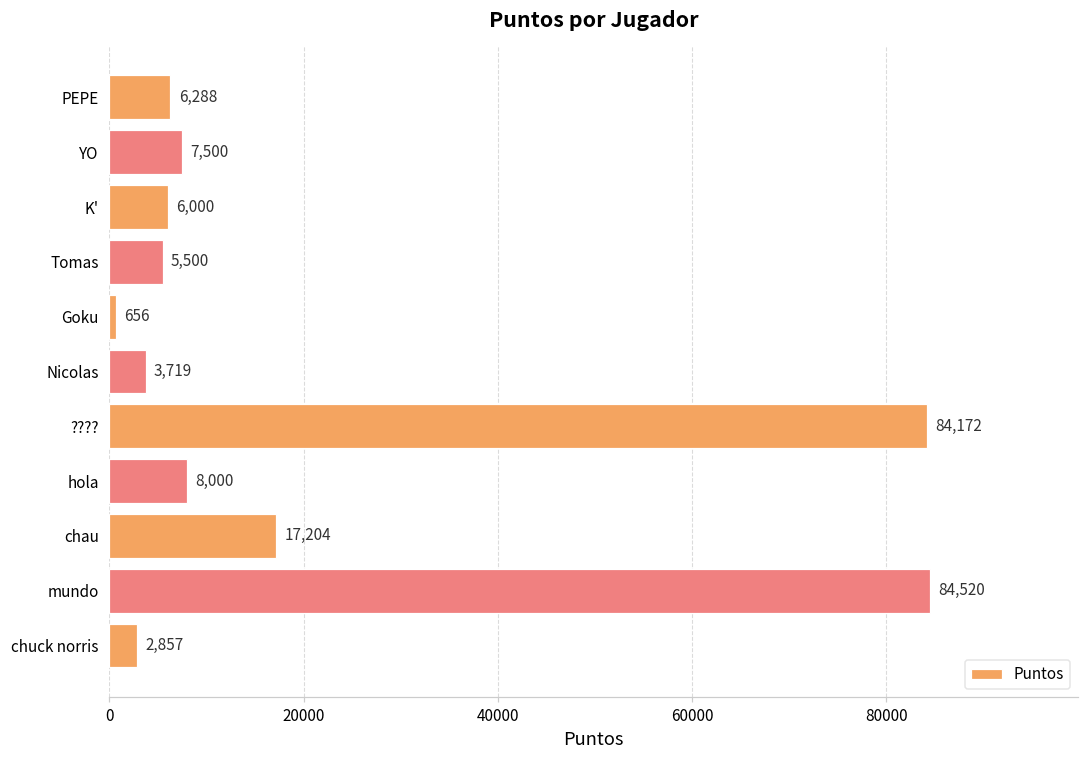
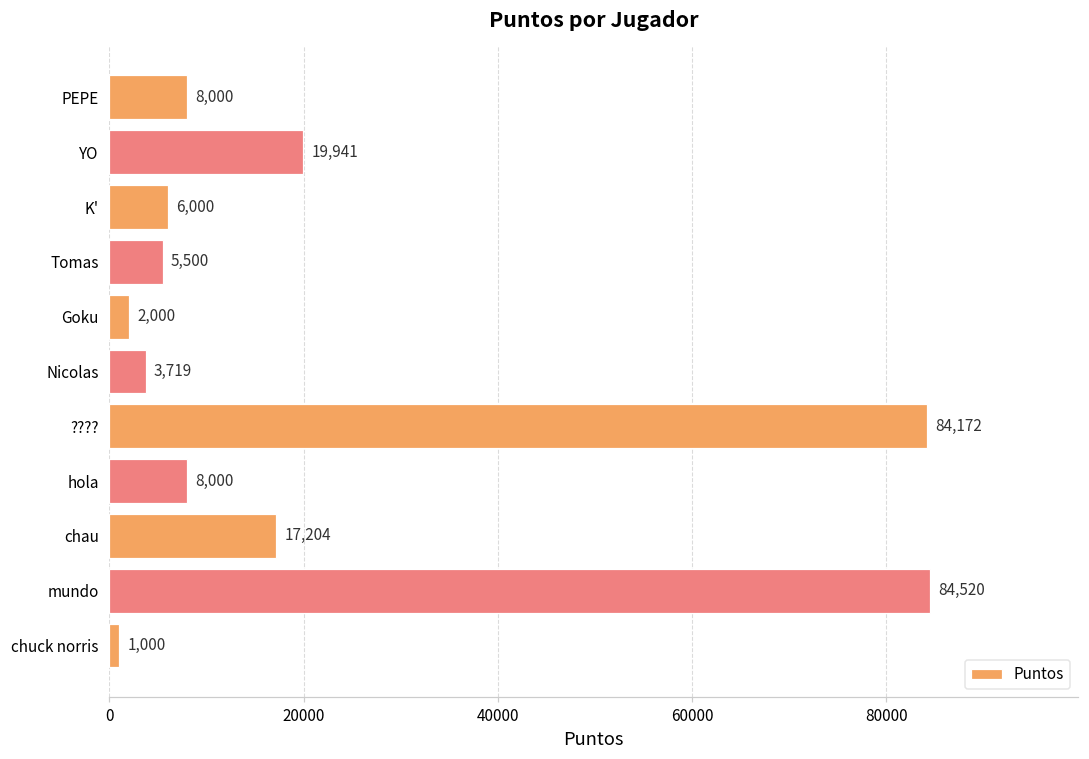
PEPE: 6,288 -> 8,000
YO: 7,500 -> 19,941
Goku: 656 -> 2,000
chuck norris: 2,857 -> 1,000
